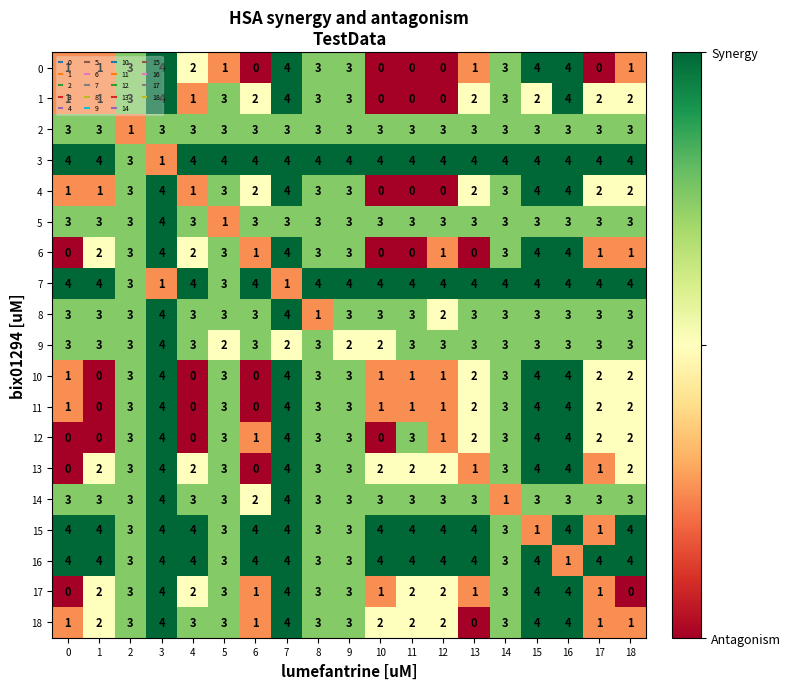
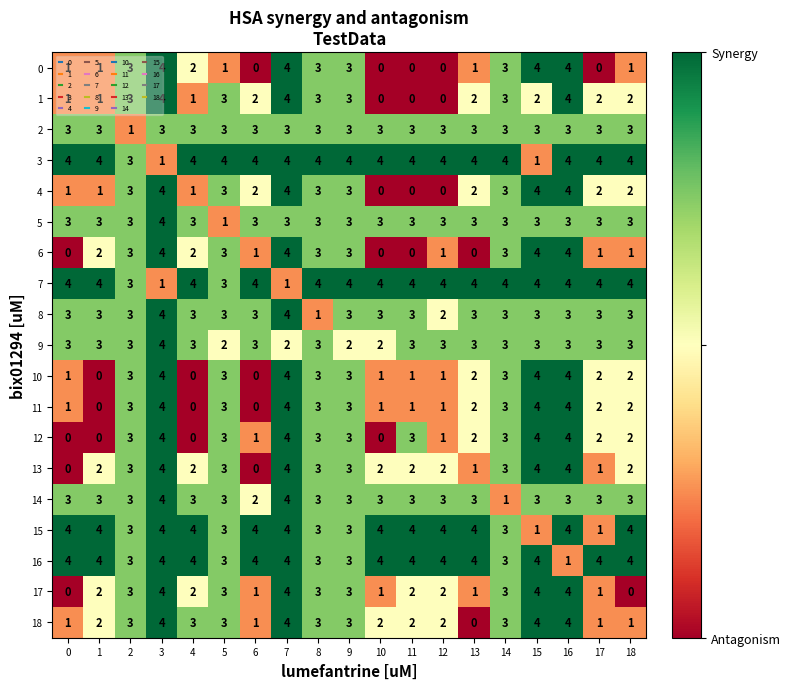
3, 15: 4 -> 1
